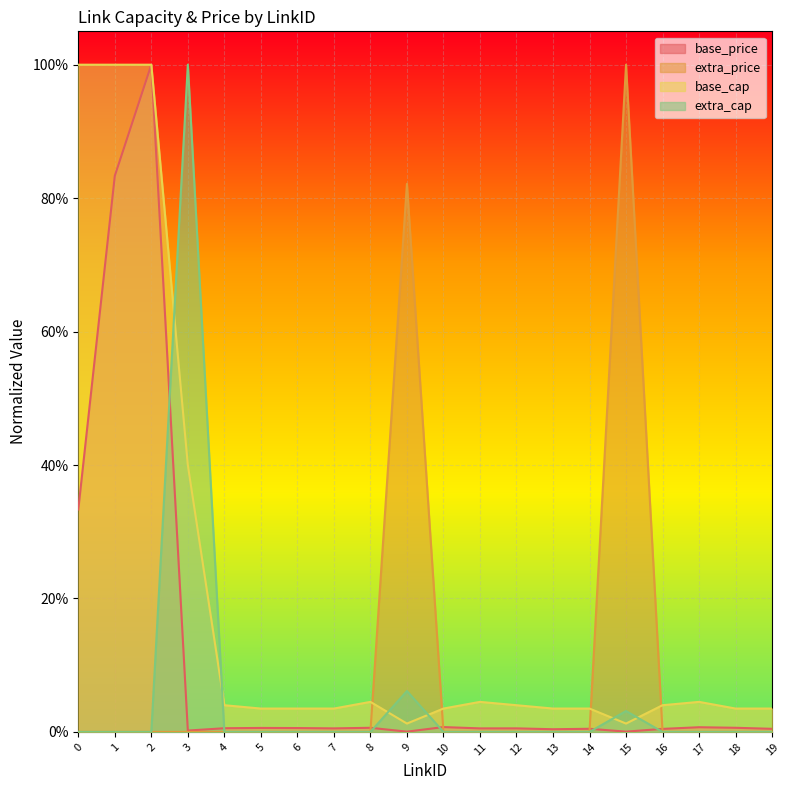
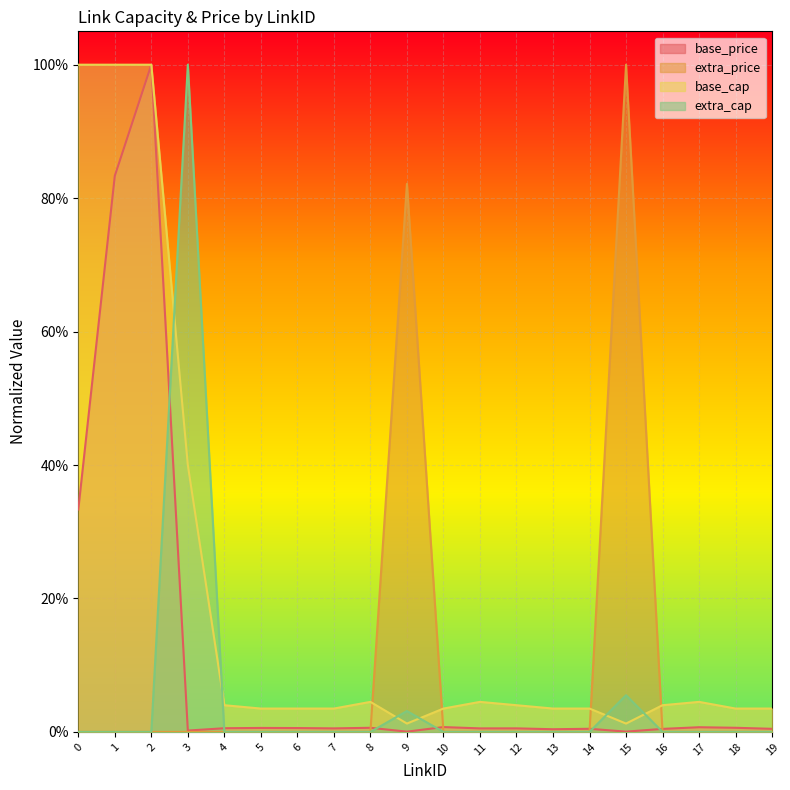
extra_cap, 9: 6% -> 3%
extra_cap, 15: 3% -> 6%
